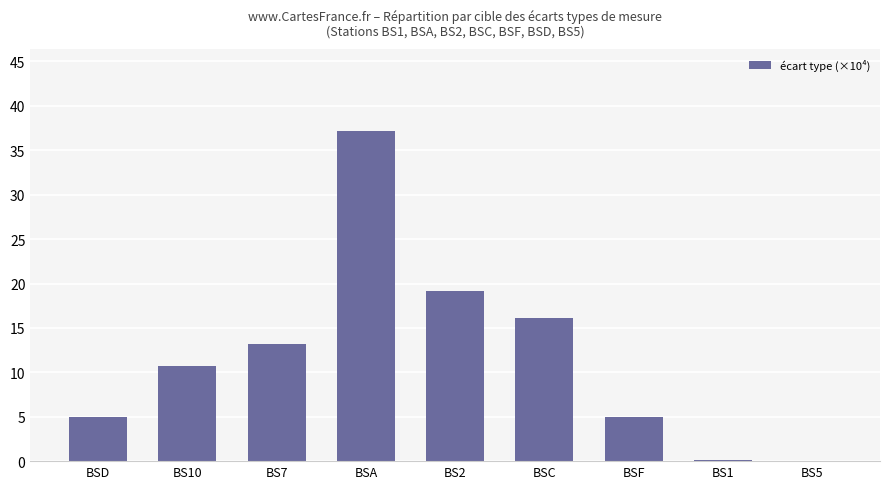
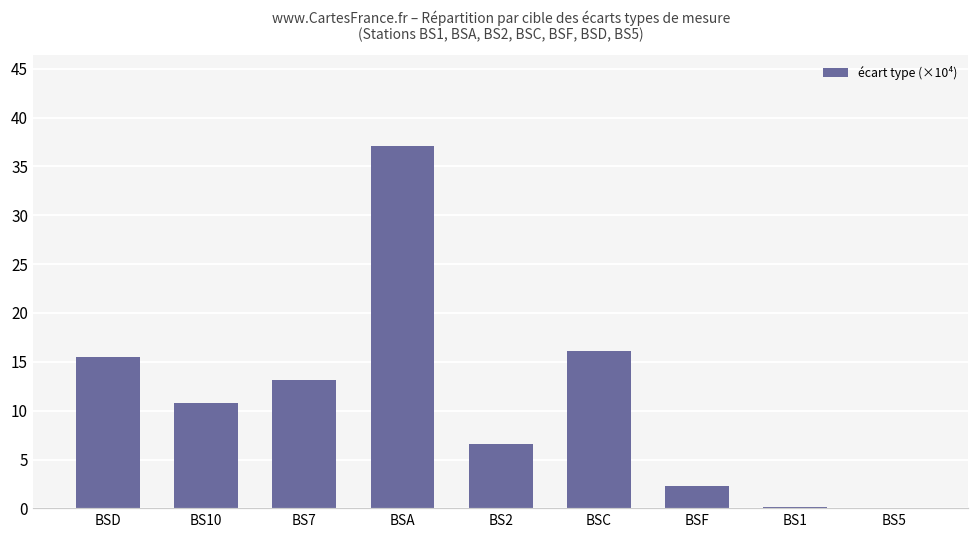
BSD: 5 -> 15
BS2: 19 -> 7
BSF: 5 -> 2
